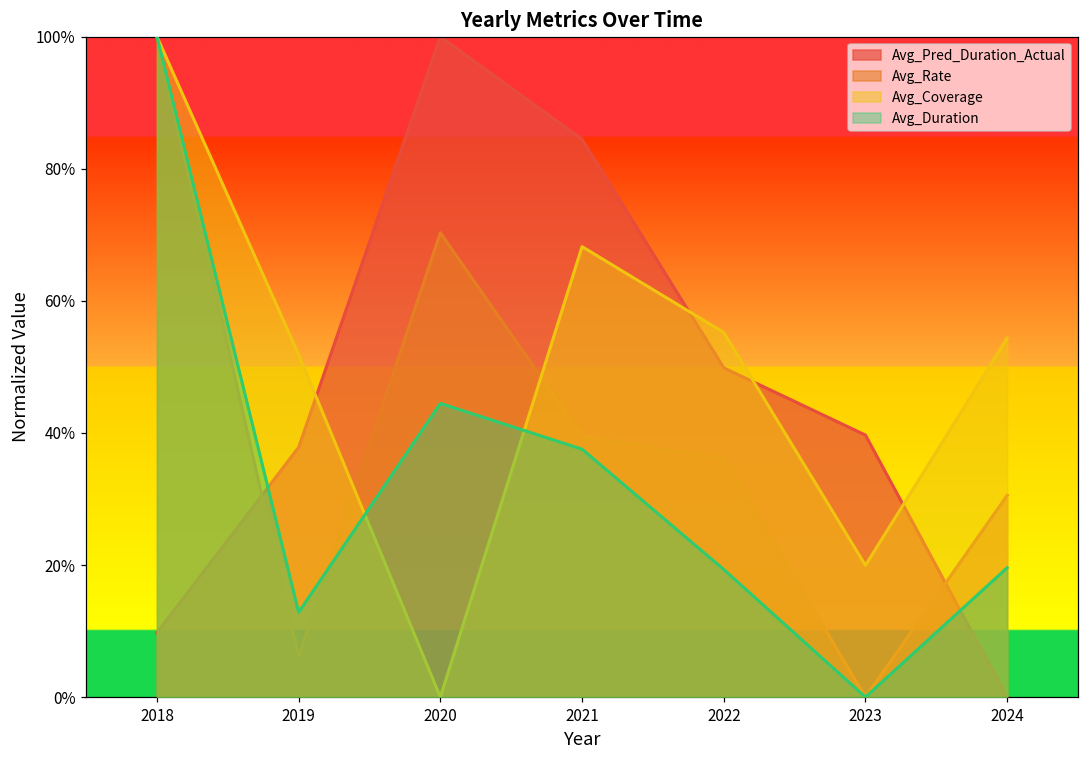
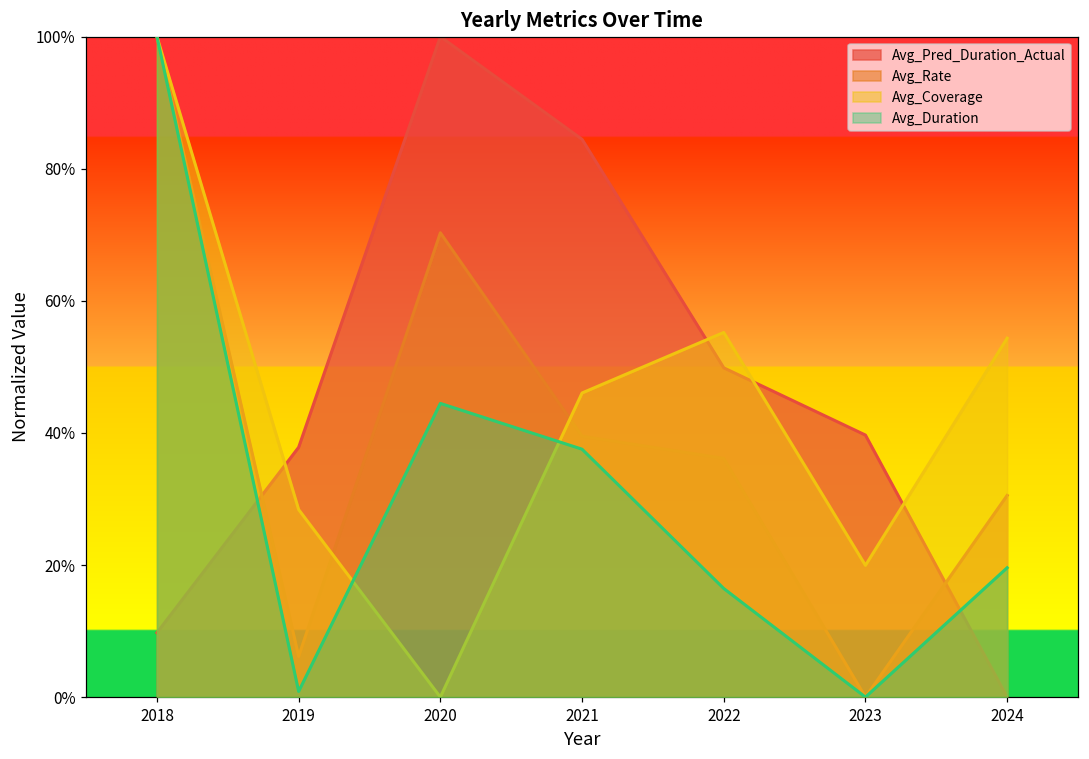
Avg_Coverage, 2019: 52% -> 28%
Avg_Duration, 2019: 13% -> 1%
Avg_Coverage, 2021: 68% -> 46%
Avg_Duration, 2022: 19% -> 16%
